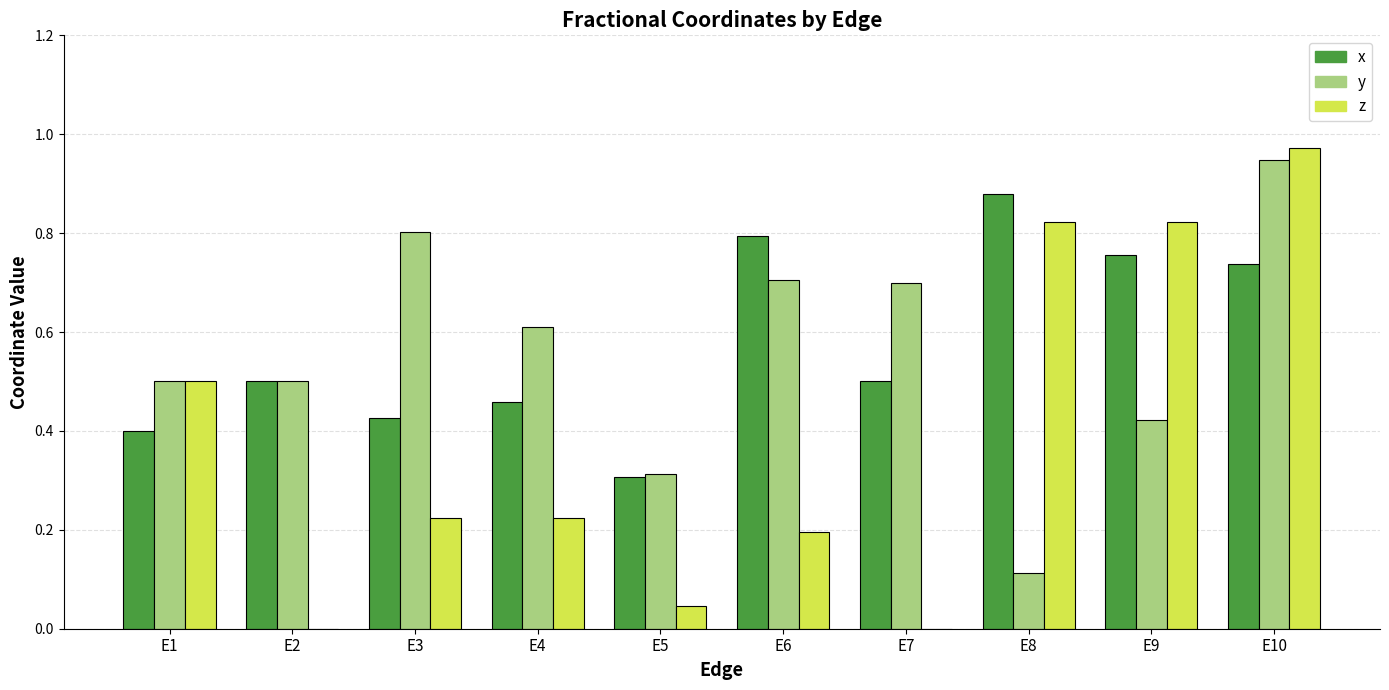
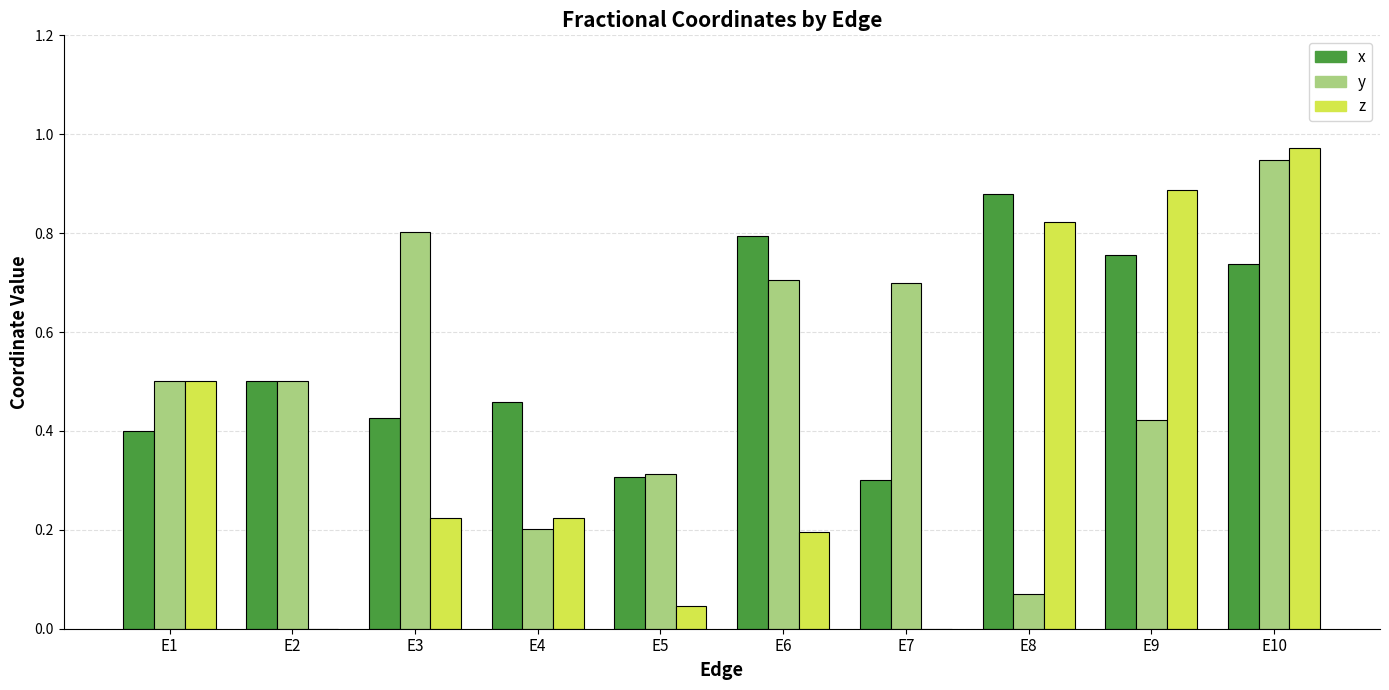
y, E4: 0.61 -> 0.20
x, E7: 0.5 -> 0.3
y, E8: 0.11 -> 0.07
z, E9: 0.82 -> 0.89
